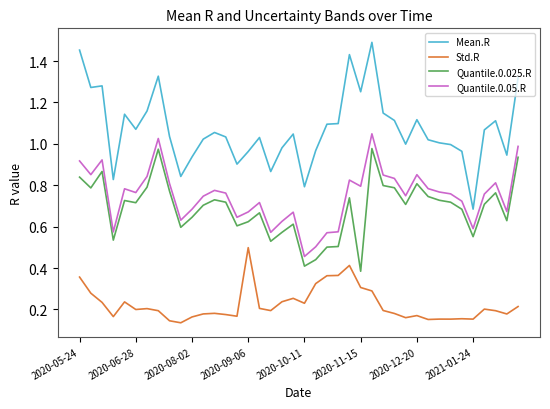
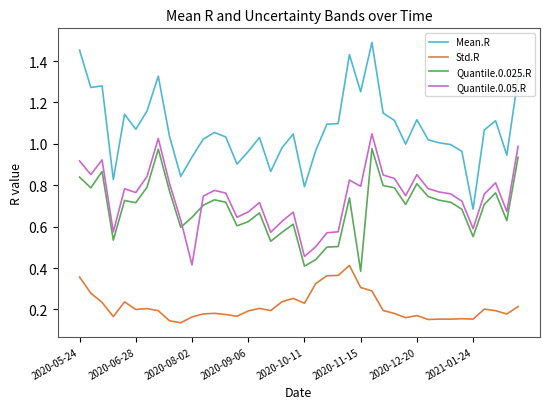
Quantile.0.05.R, 2020-08-02: 0.68 -> 0.42
Std.R, 2020-09-06: 0.50 -> 0.19
